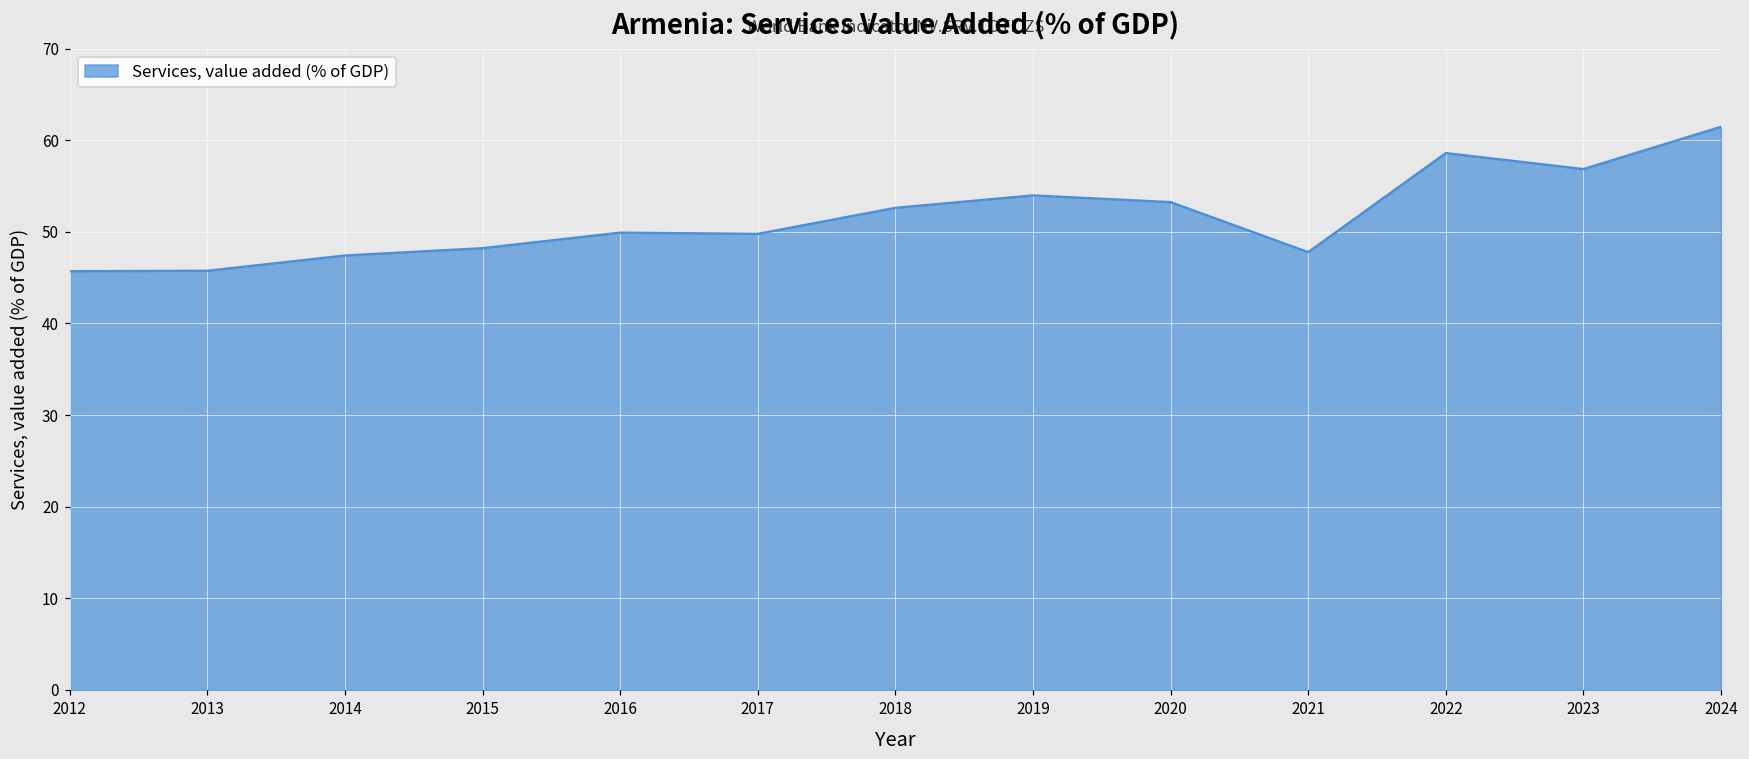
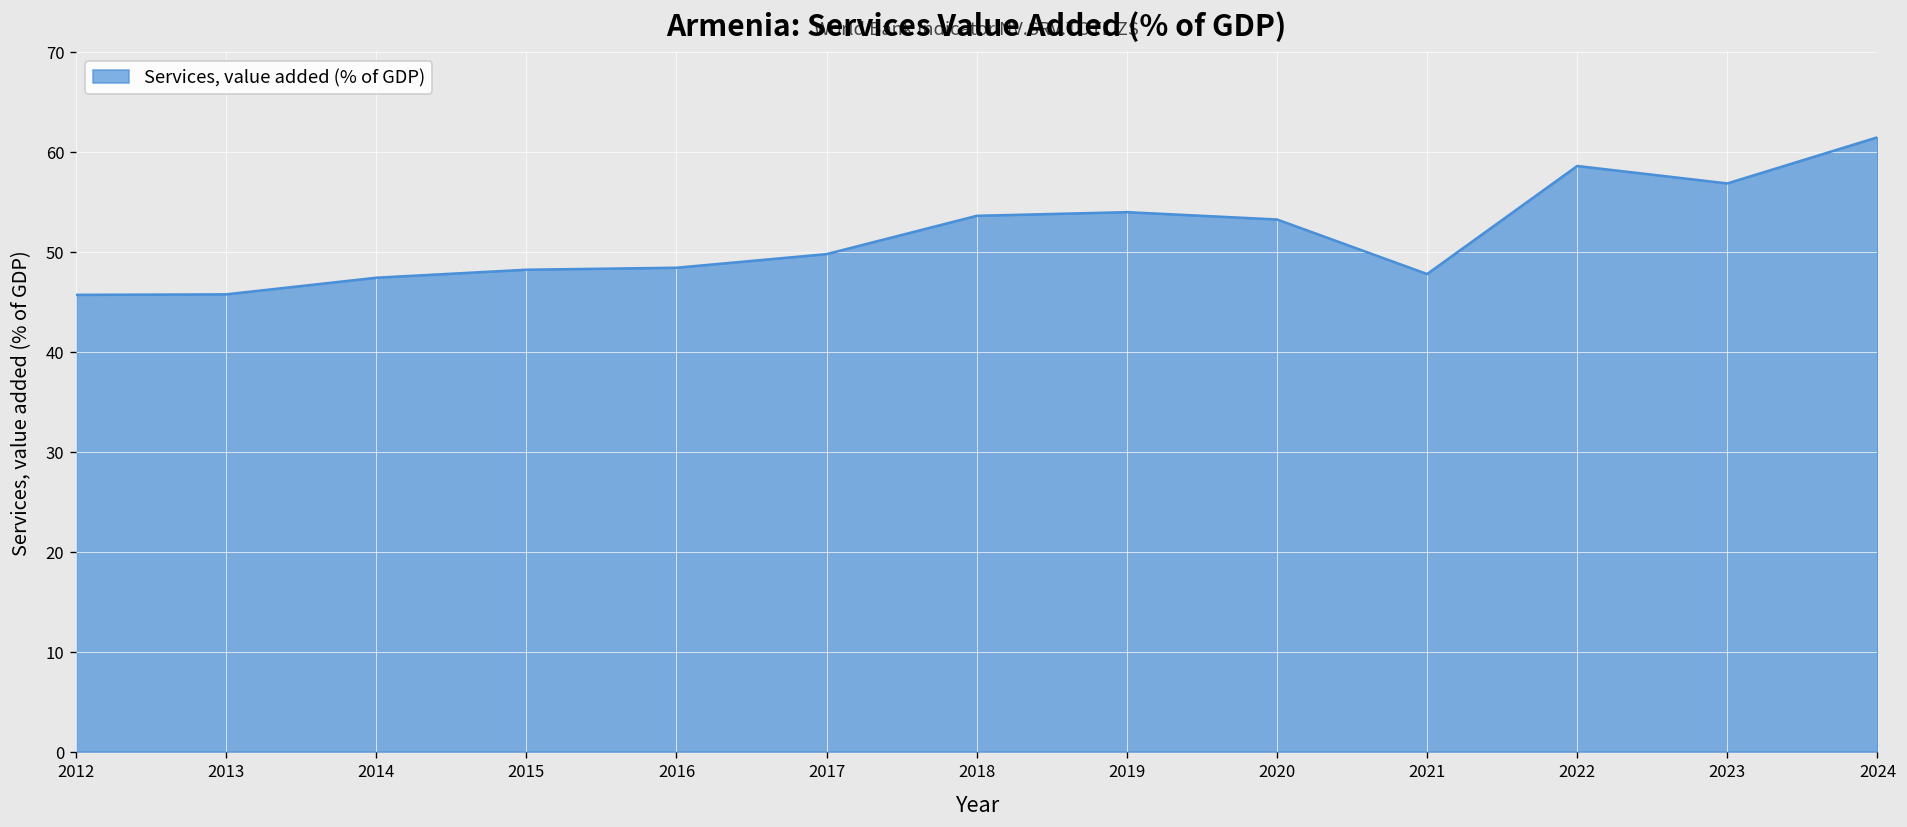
2016: 50 -> 48
2018: 53 -> 54
